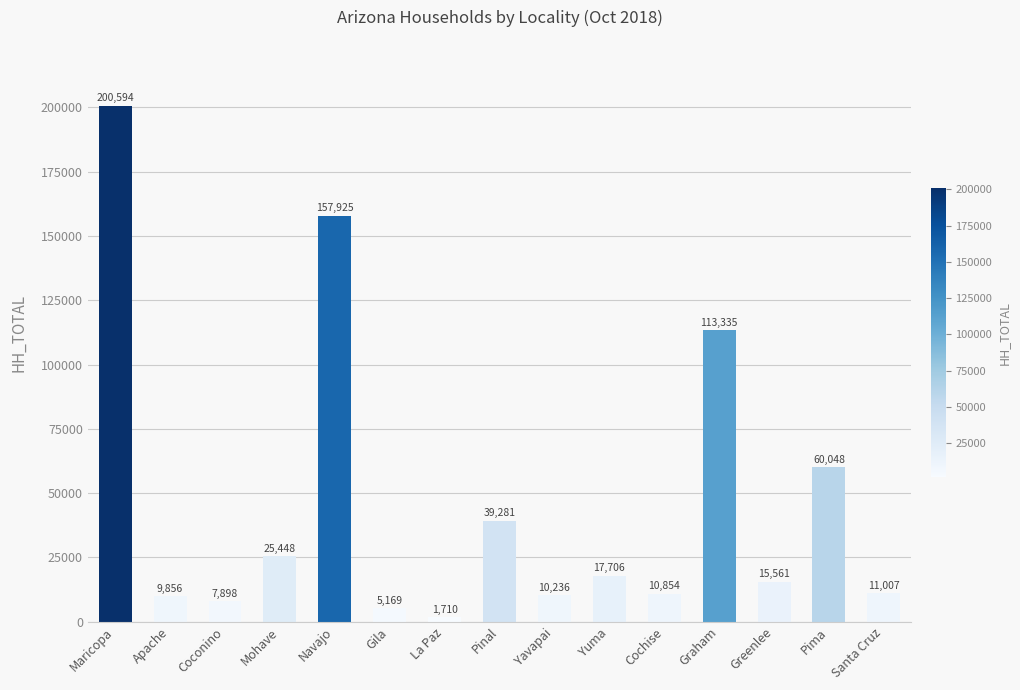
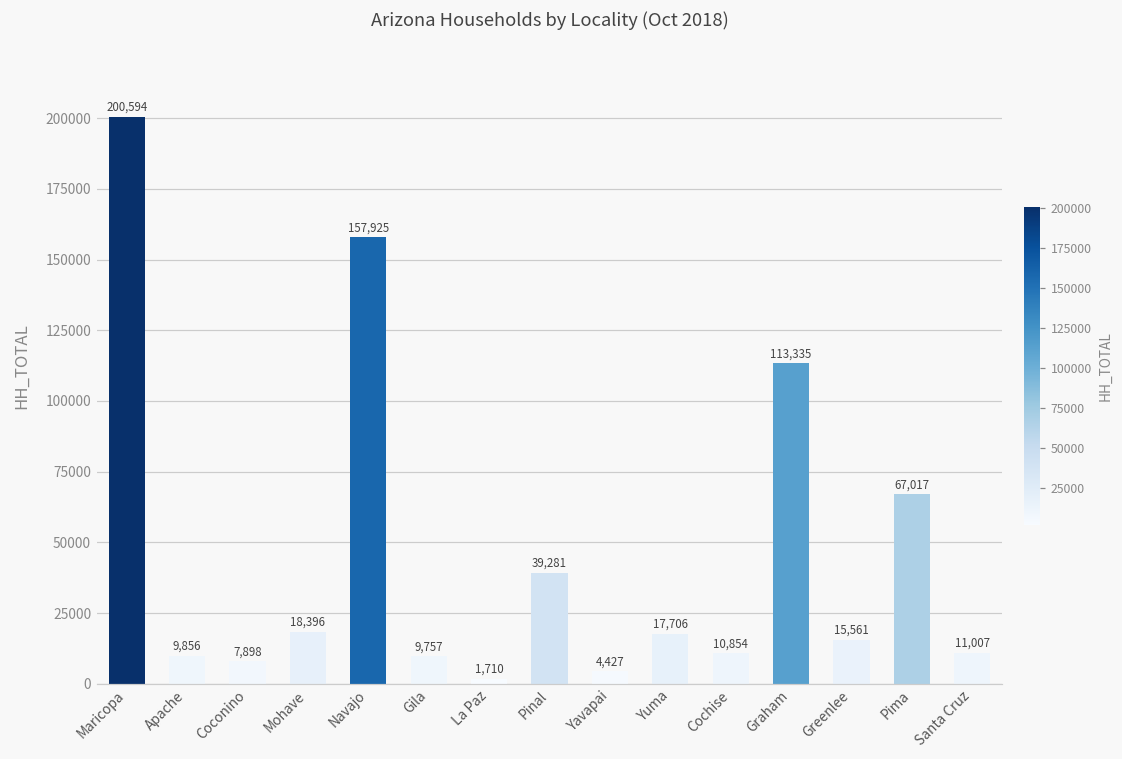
Mohave: 25,448 -> 18,396
Gila: 5,169 -> 9,757
Yavapai: 10,236 -> 4,427
Pima: 60,048 -> 67,017
